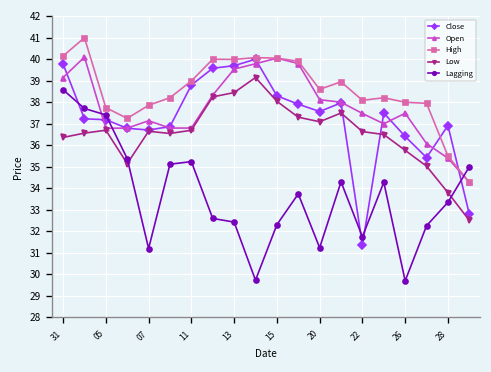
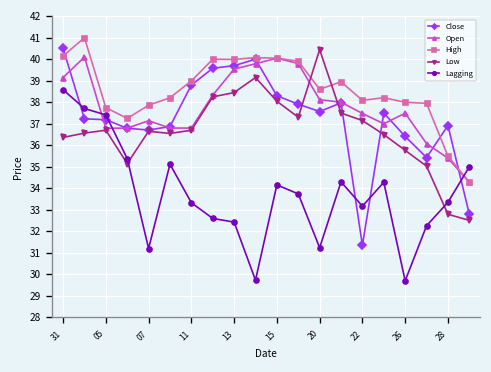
Close, 31: 39.8 -> 40.5
Lagging, 11: 35.2 -> 33.3
Lagging, 15: 32.3 -> 34.2
Low, 20: 37.1 -> 40.4
Low, 22: 36.6 -> 37.2
Lagging, 22: 31.8 -> 33.2
Low, 28: 33.8 -> 32.8
